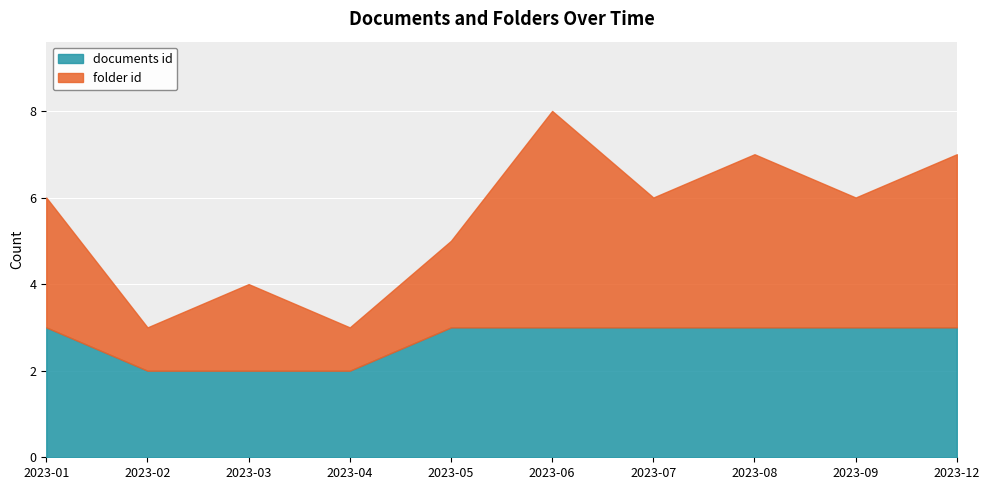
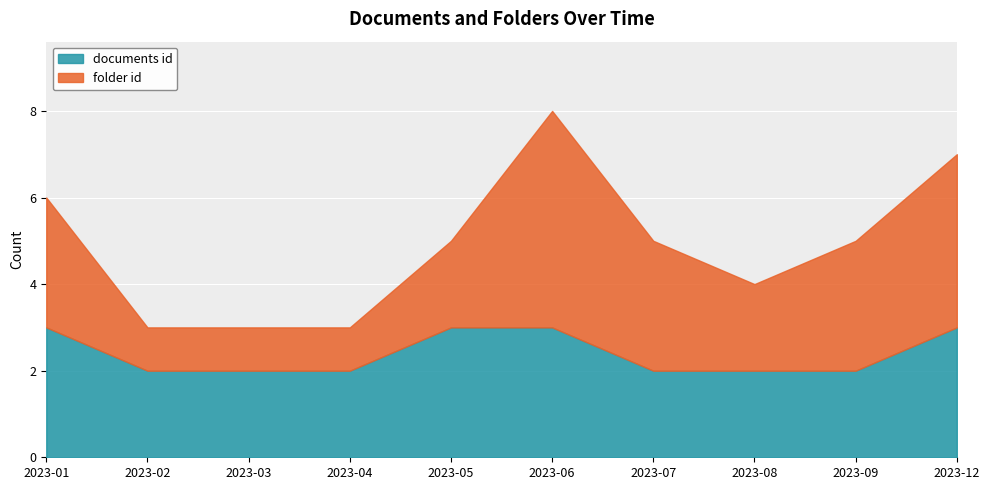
folder id, 2023-03: 2 -> 1
documents id, 2023-07: 3 -> 2
documents id, 2023-08: 3 -> 2
folder id, 2023-08: 4 -> 2
documents id, 2023-09: 3 -> 2
